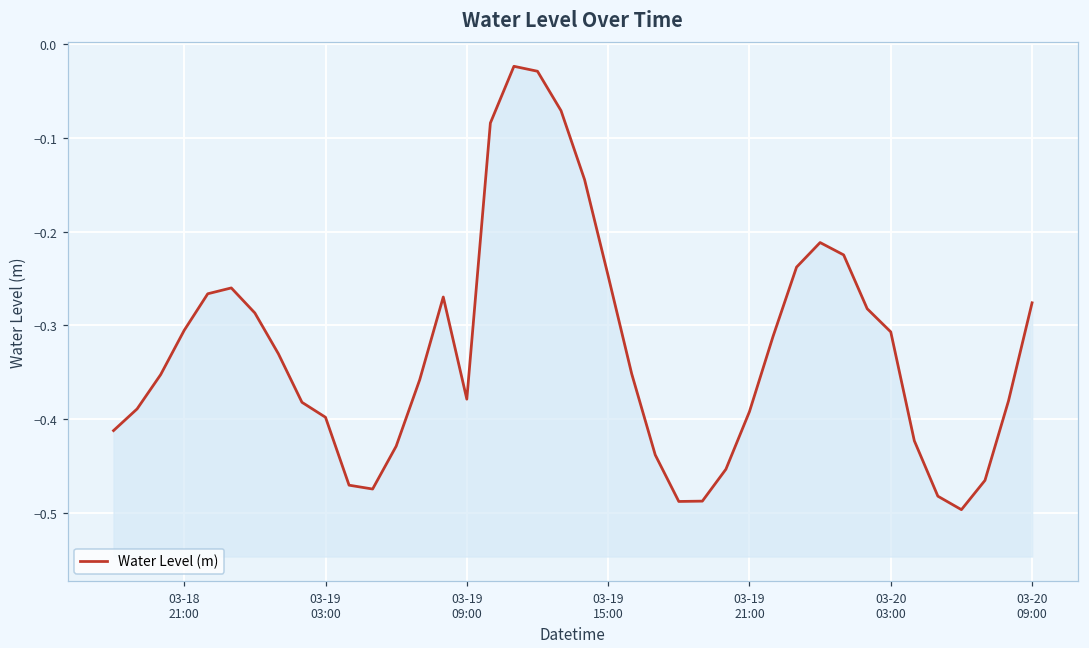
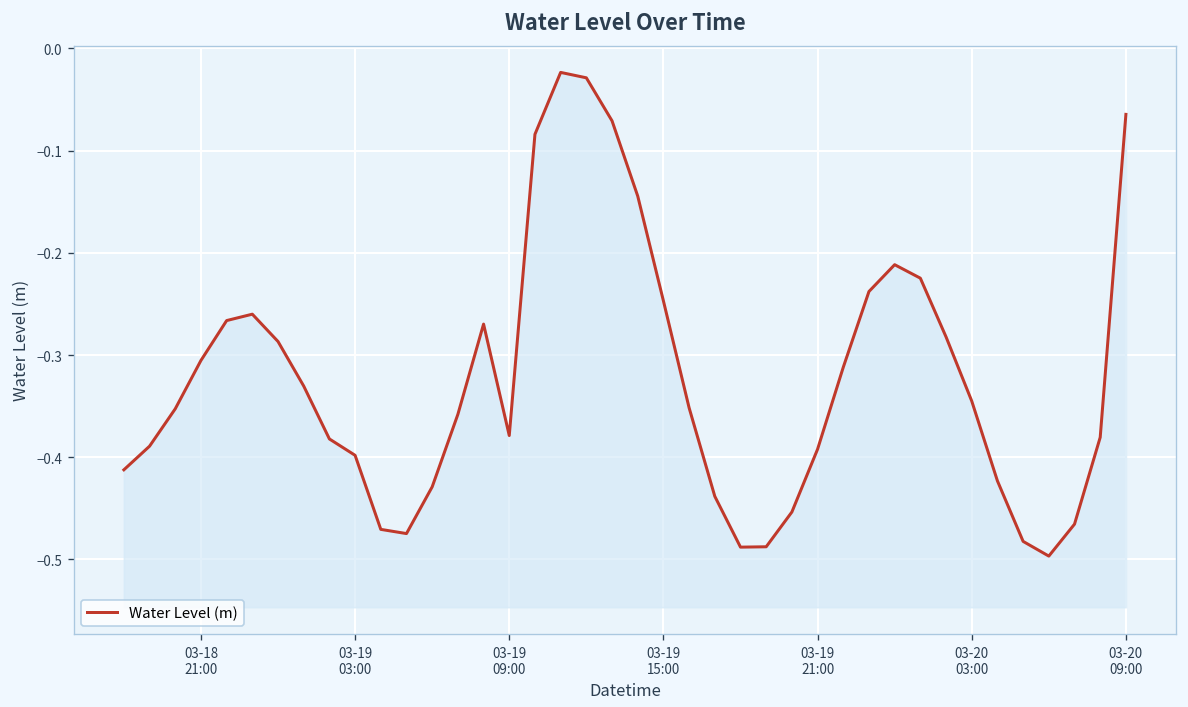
03-20 03:00: -0.31 -> -0.35
03-20 09:00: -0.28 -> -0.06
